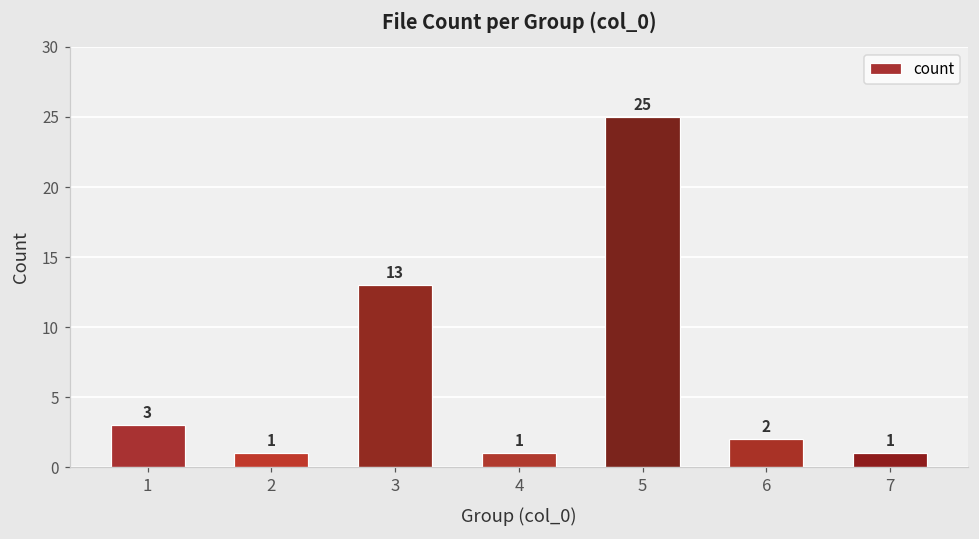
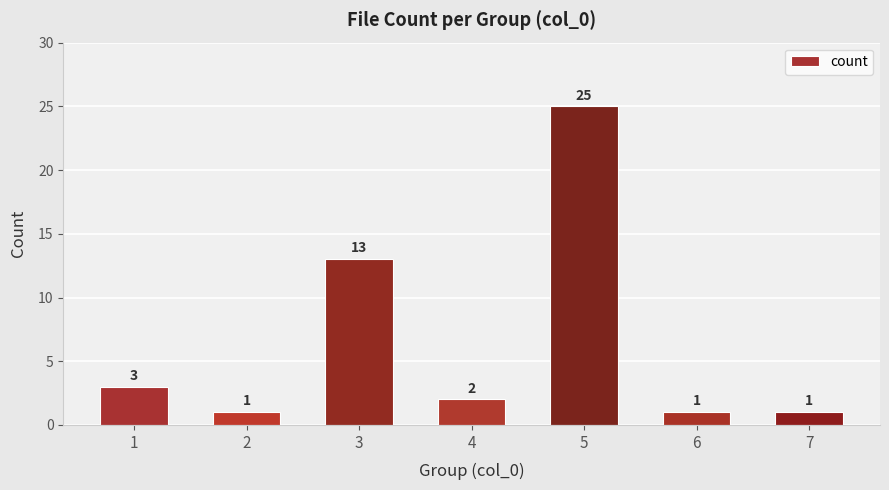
4: 1 -> 2
6: 2 -> 1
